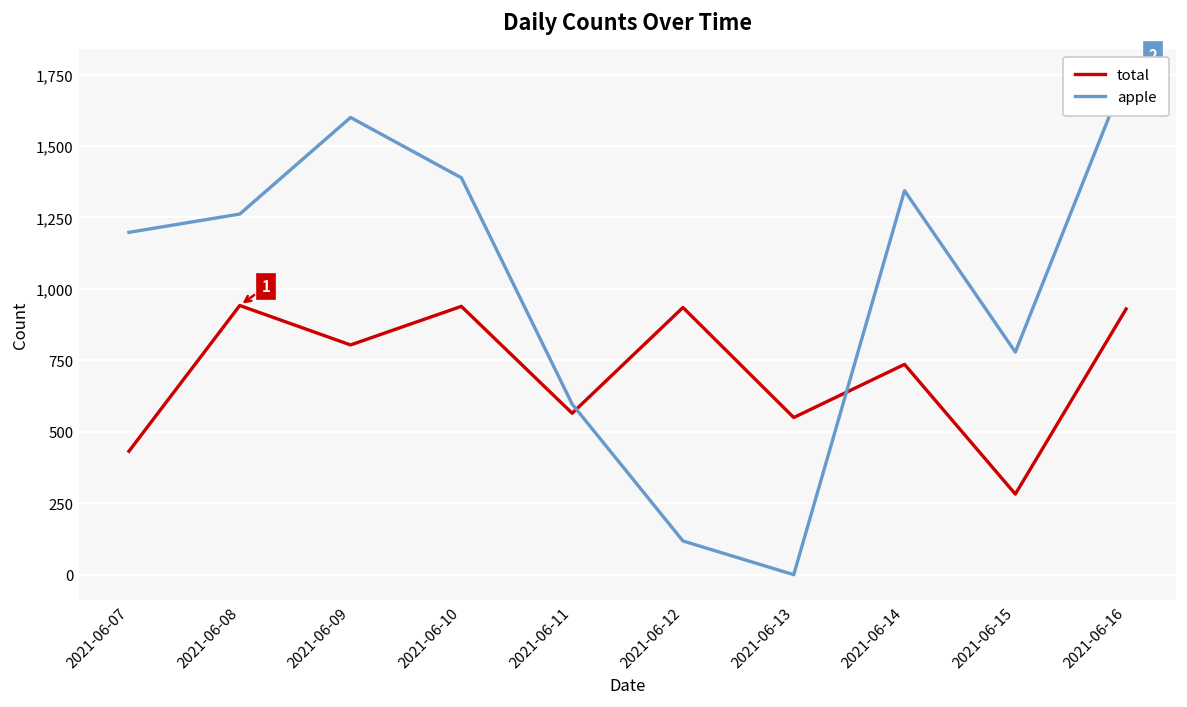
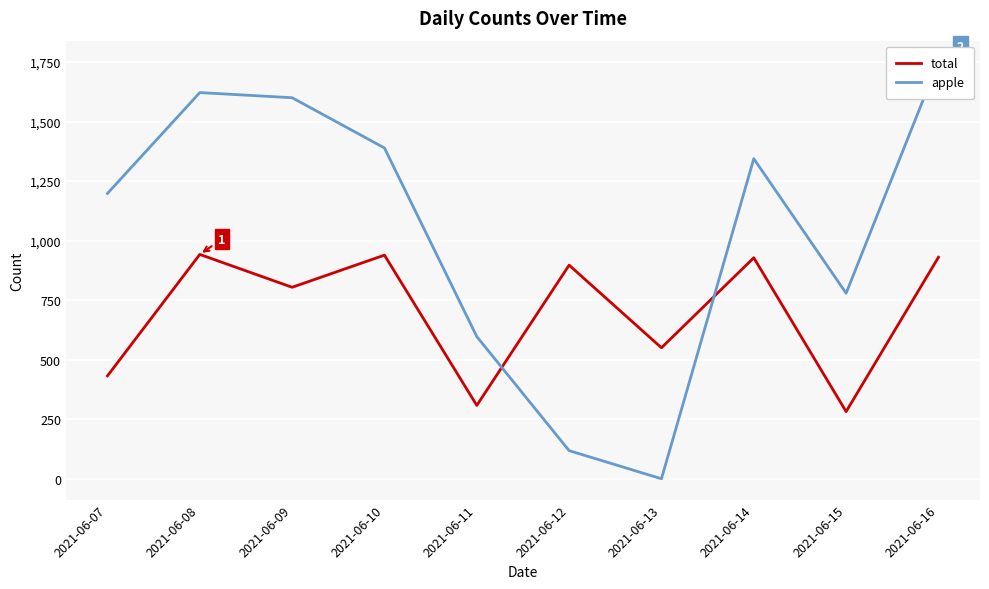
apple, 2021-06-08: 1,260 -> 1,620
total, 2021-06-11: 570 -> 310
total, 2021-06-12: 940 -> 900
total, 2021-06-14: 740 -> 930
